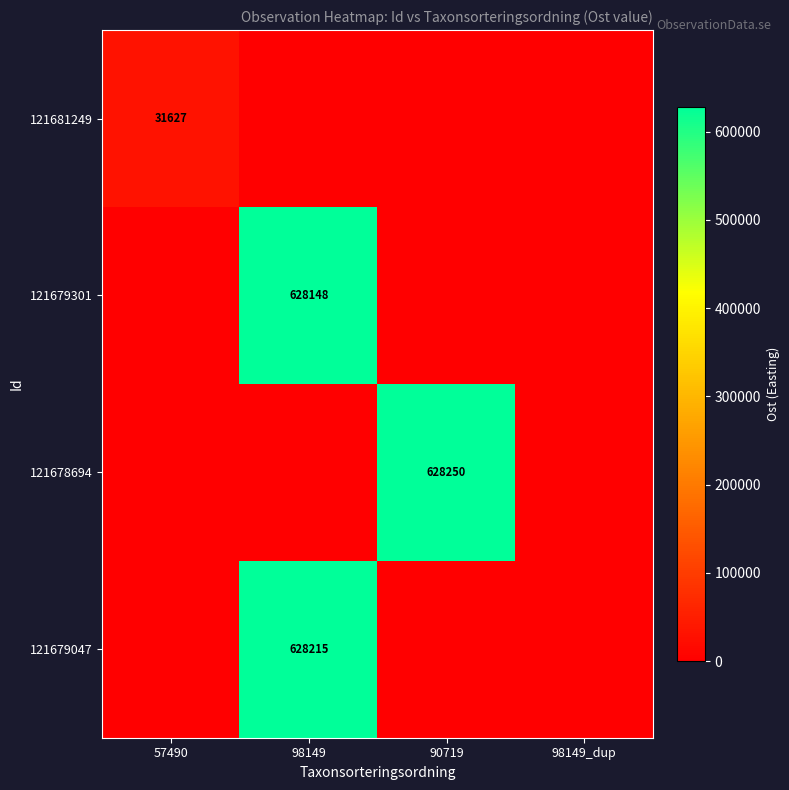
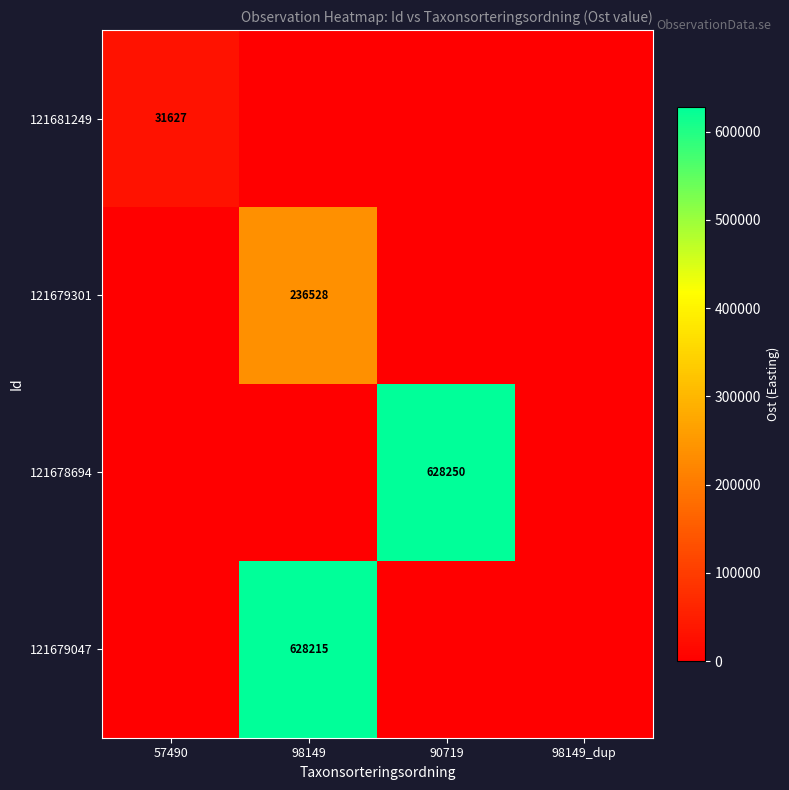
121679301, 98149: 628148 -> 236528
